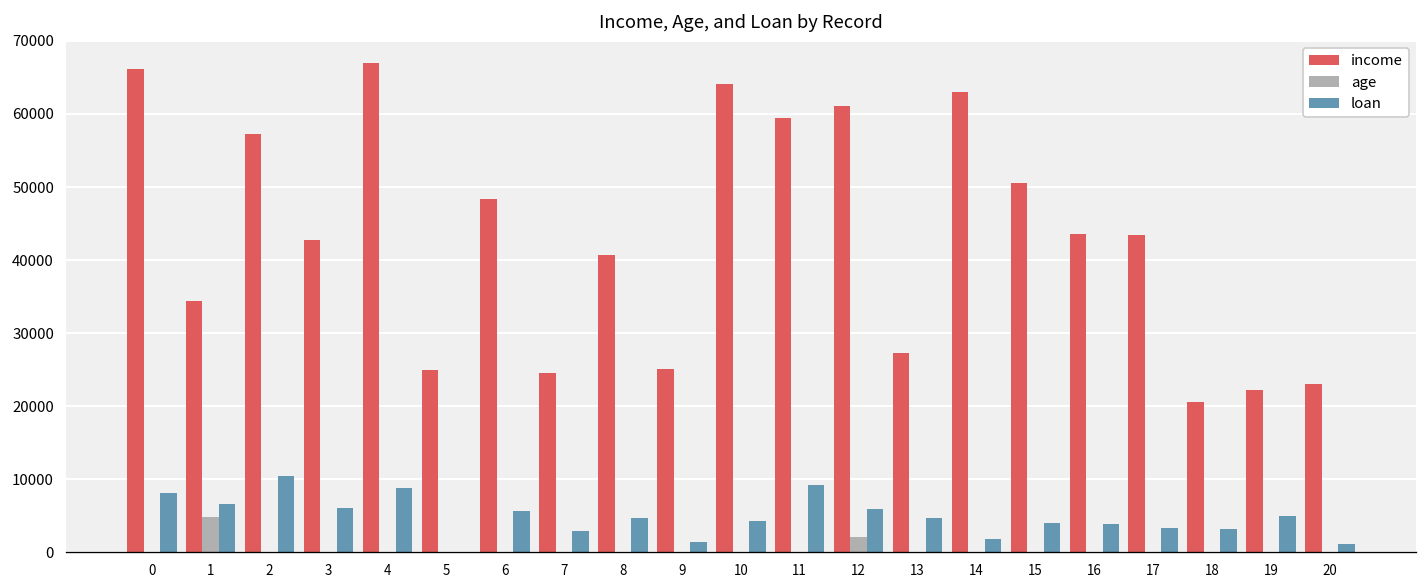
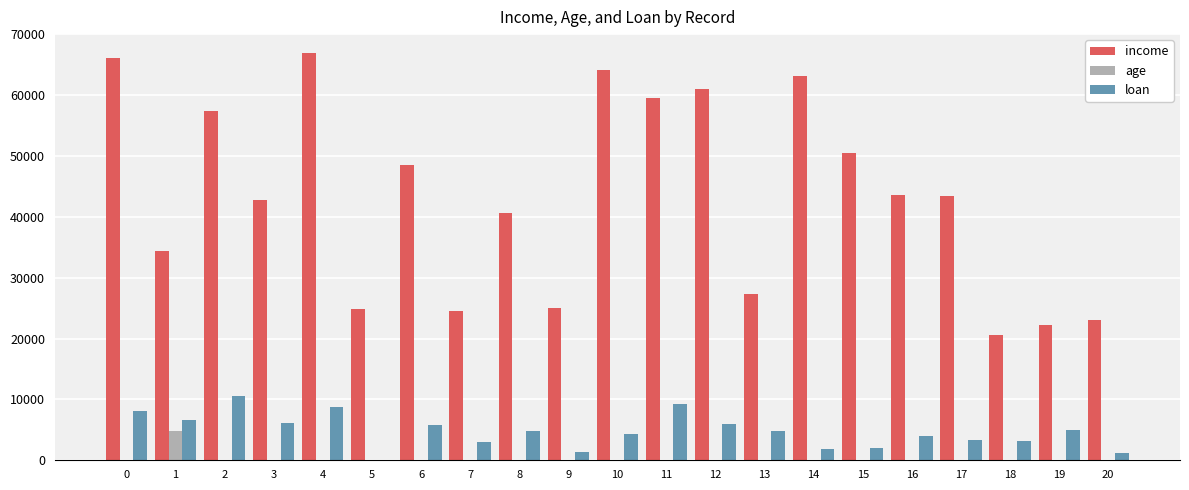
age, 12: 2000 -> 0
loan, 15: 4000 -> 2000
